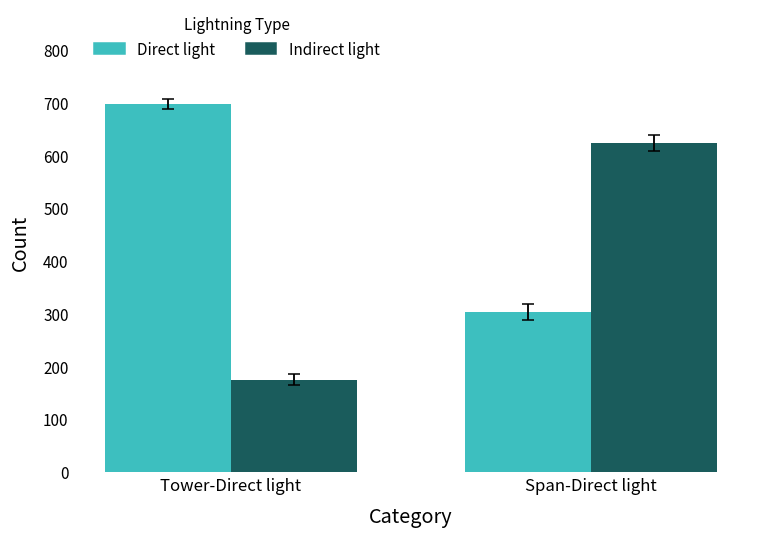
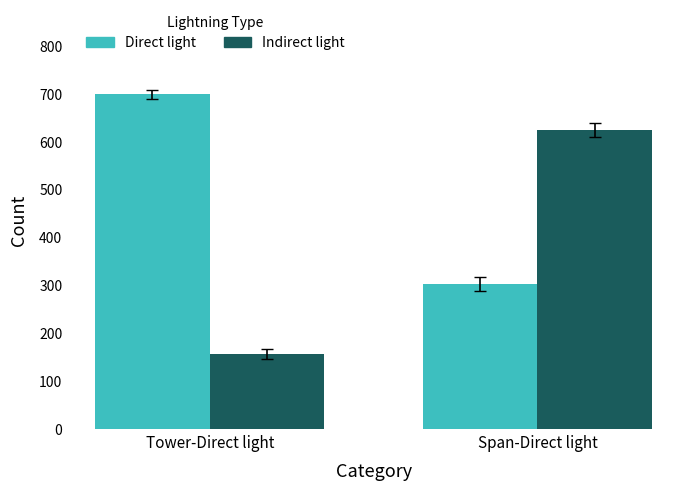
Indirect light, Tower-Direct light: 180 -> 160
